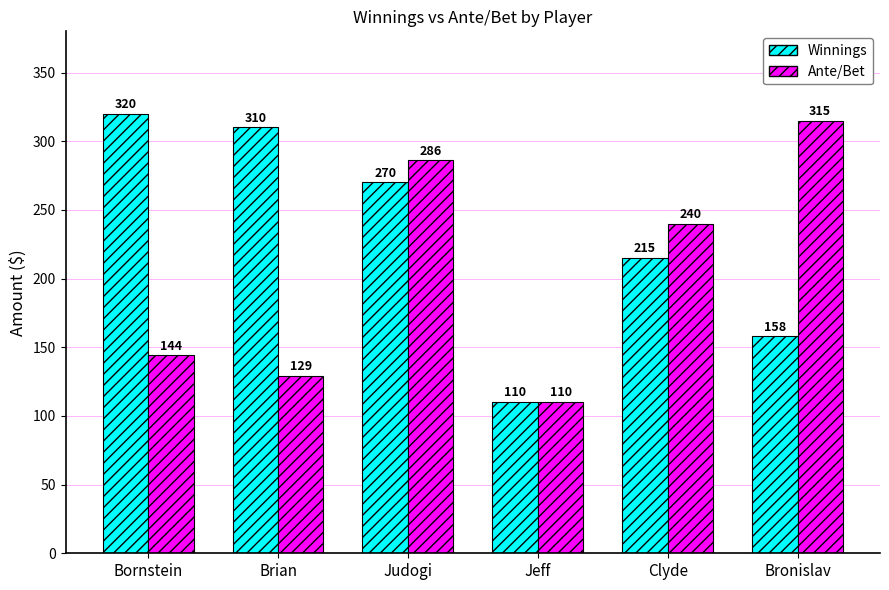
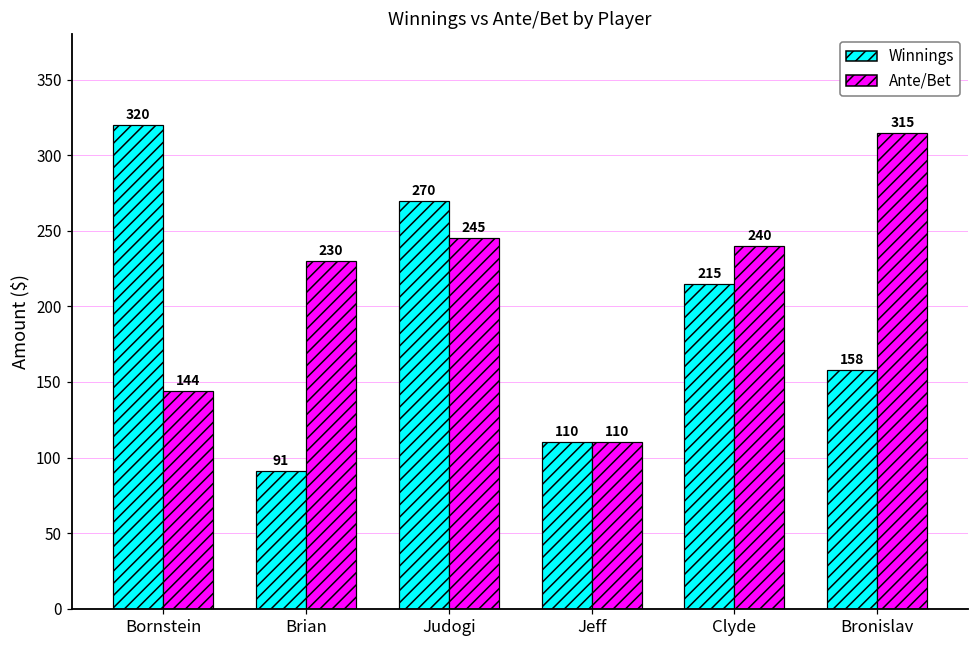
Winnings, Brian: 310 -> 91
Ante/Bet, Brian: 129 -> 230
Ante/Bet, Judogi: 286 -> 245
